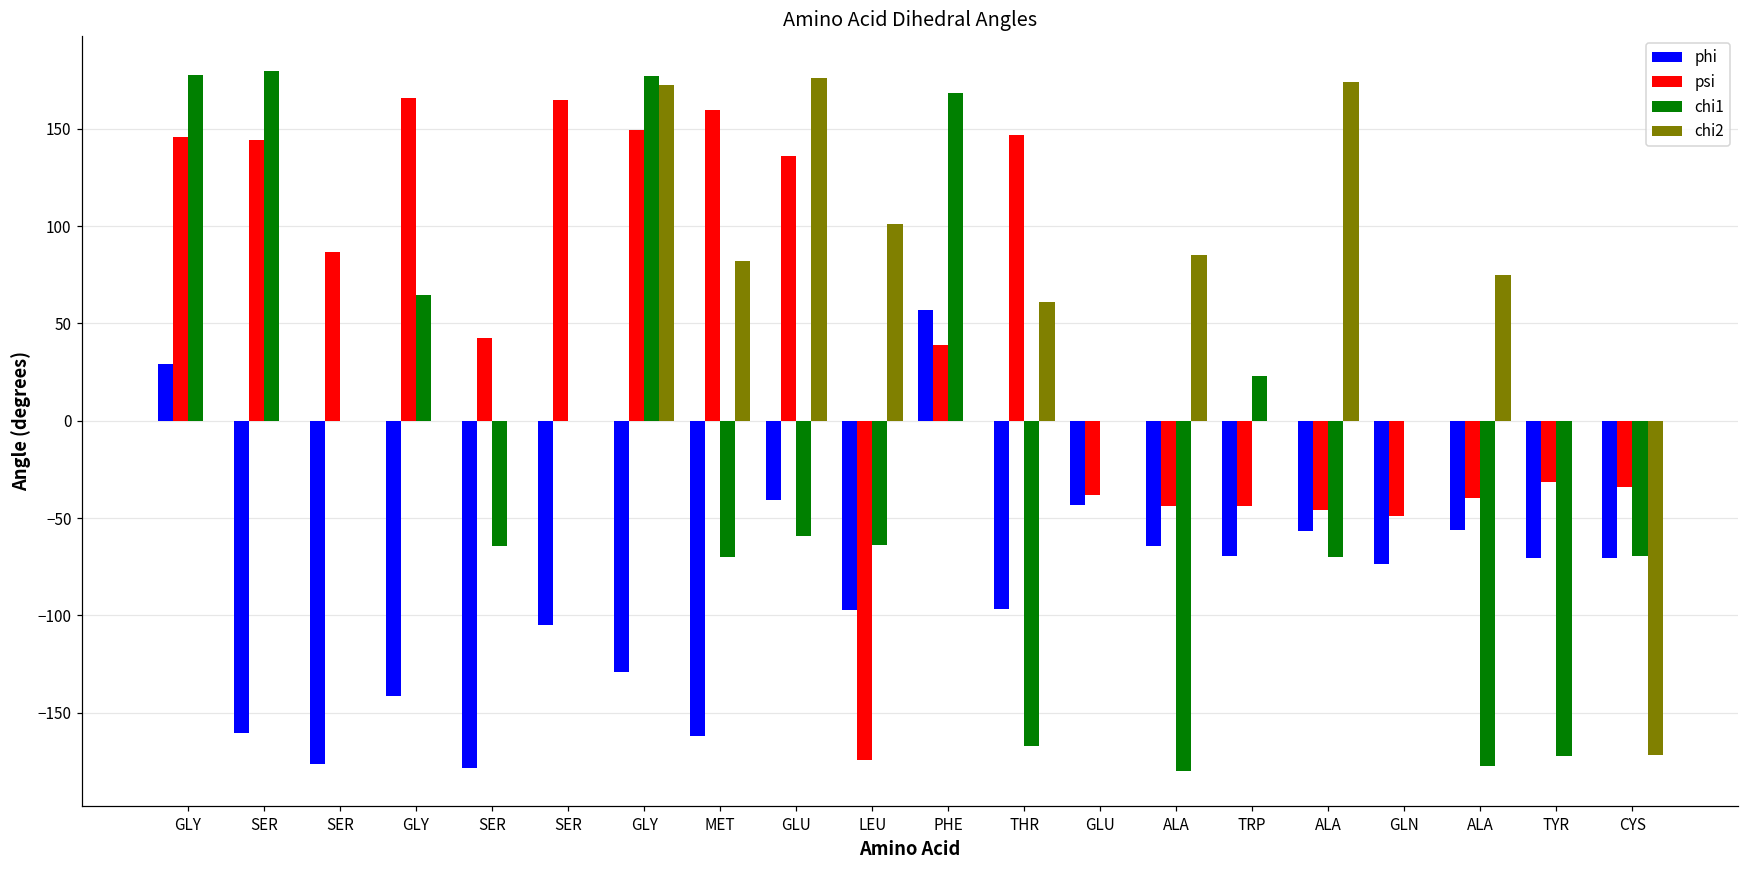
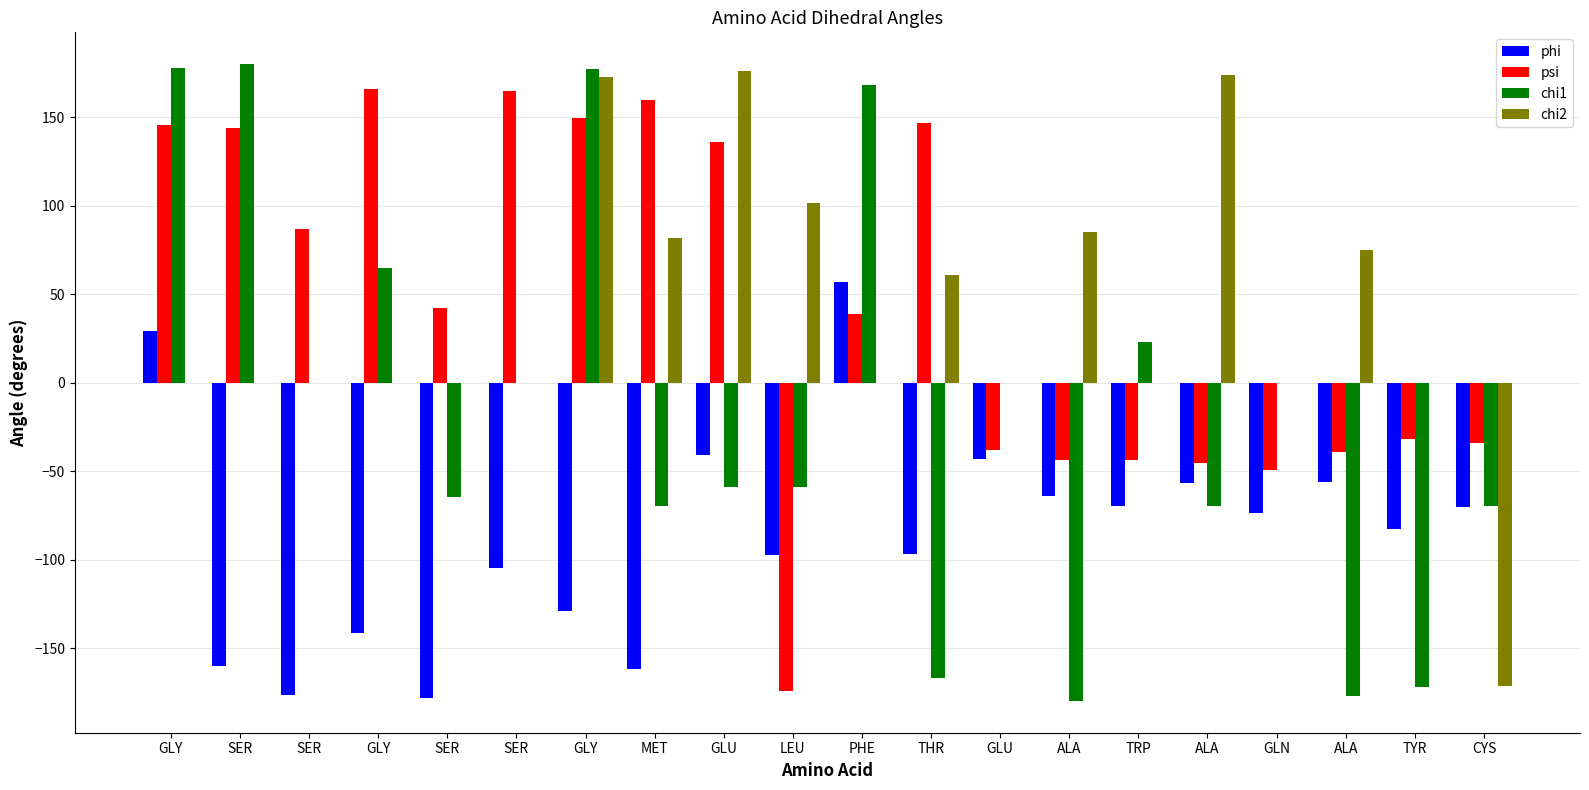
chi1, LEU: -64 -> -59
phi, TYR: -70 -> -83
